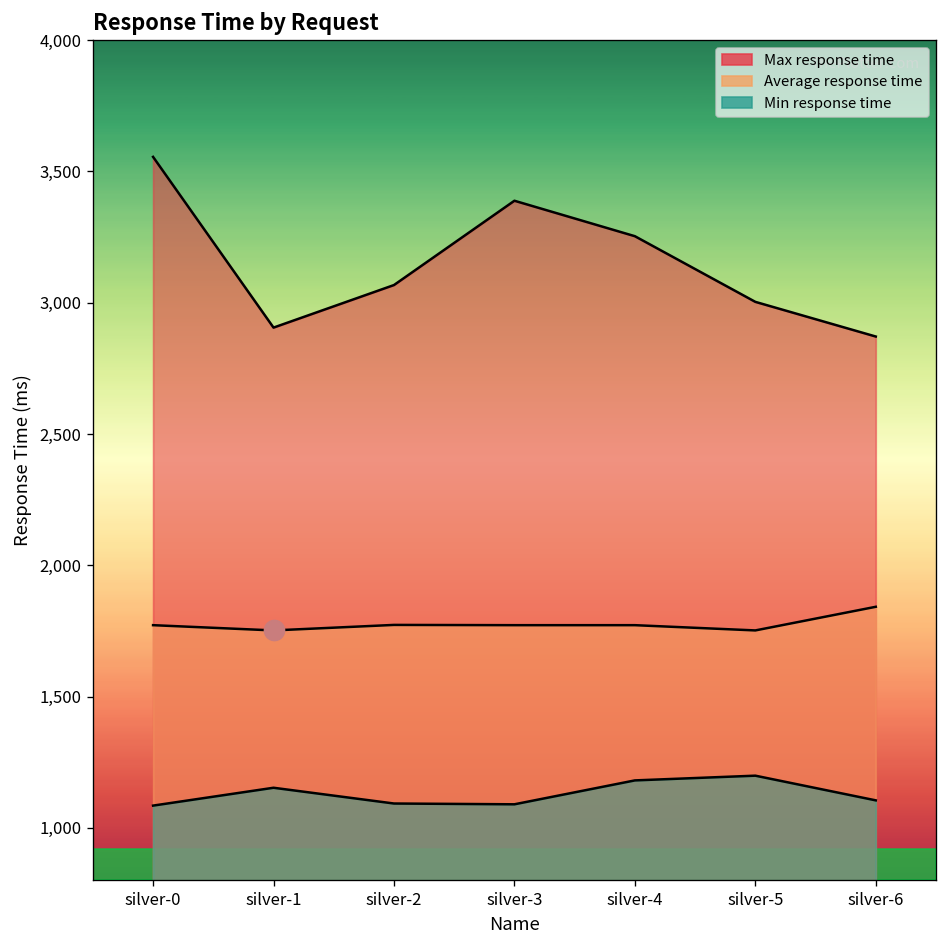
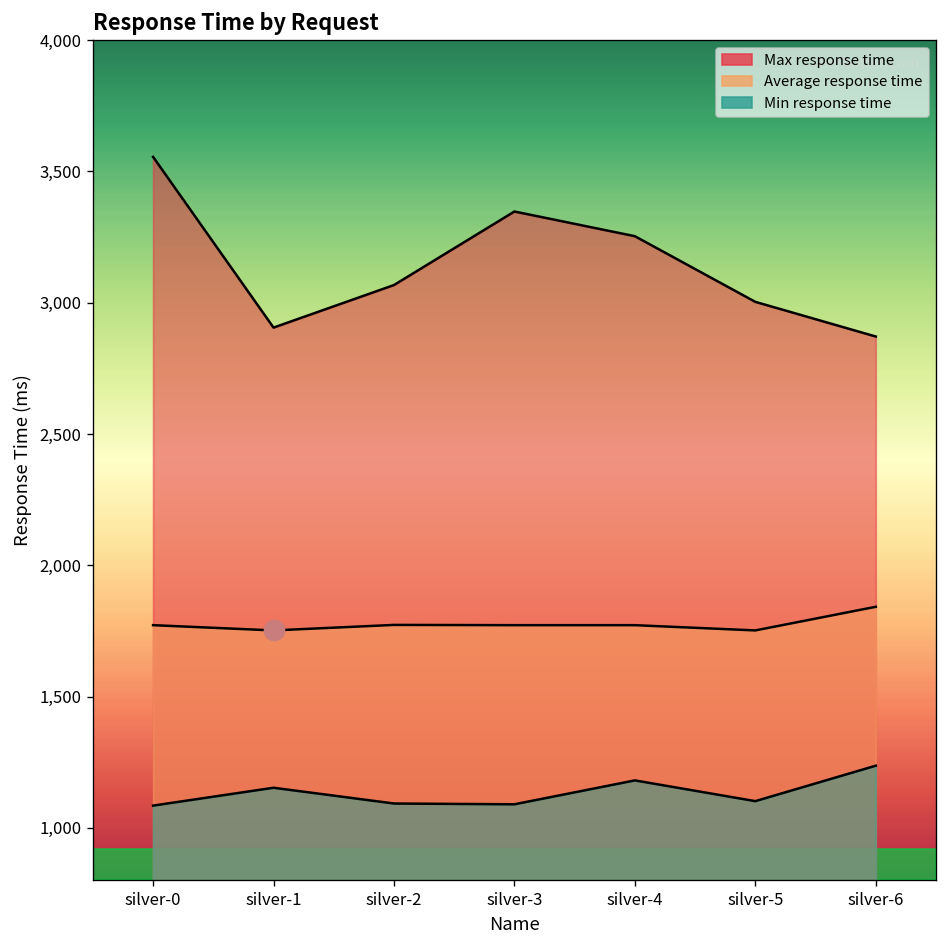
Max response time, silver-3: 3,390 -> 3,350
Min response time, silver-5: 1,200 -> 1,100
Min response time, silver-6: 1,110 -> 1,240
